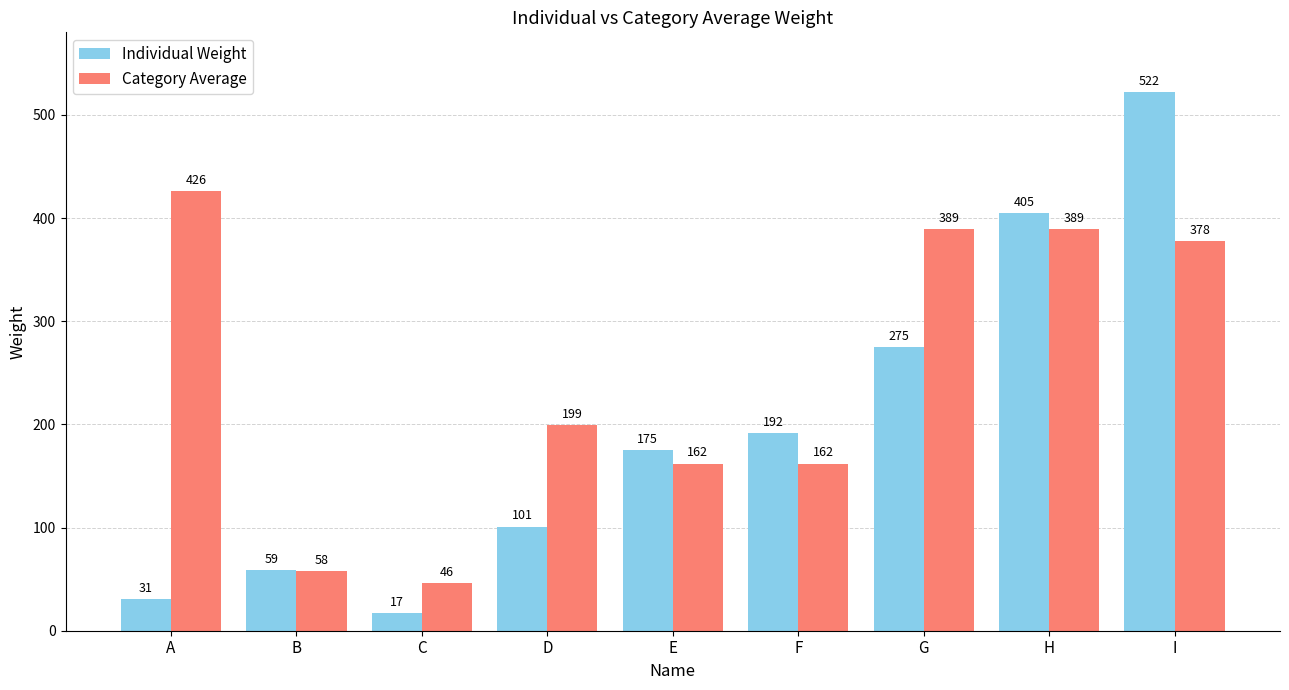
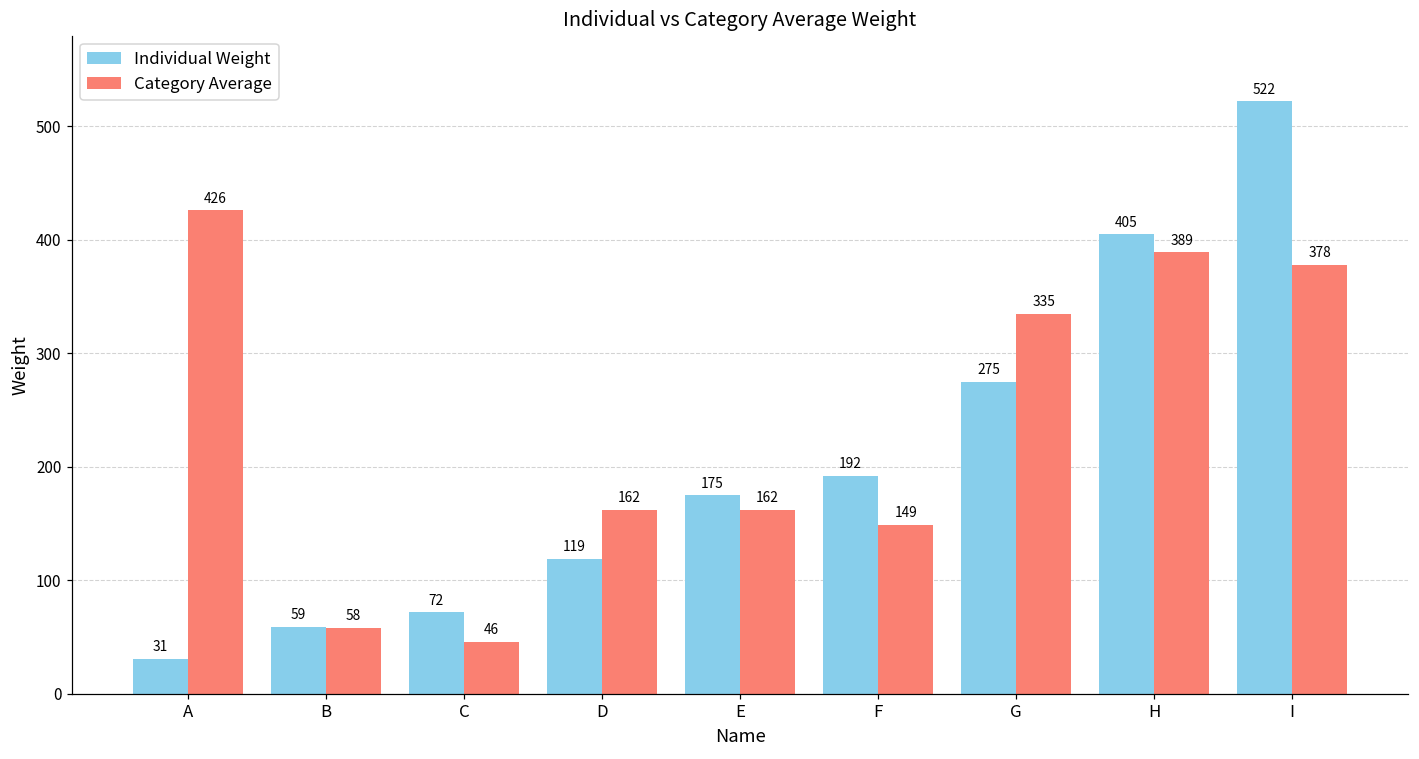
Individual Weight, C: 17 -> 72
Individual Weight, D: 101 -> 119
Category Average, D: 199 -> 162
Category Average, F: 162 -> 149
Category Average, G: 389 -> 335
